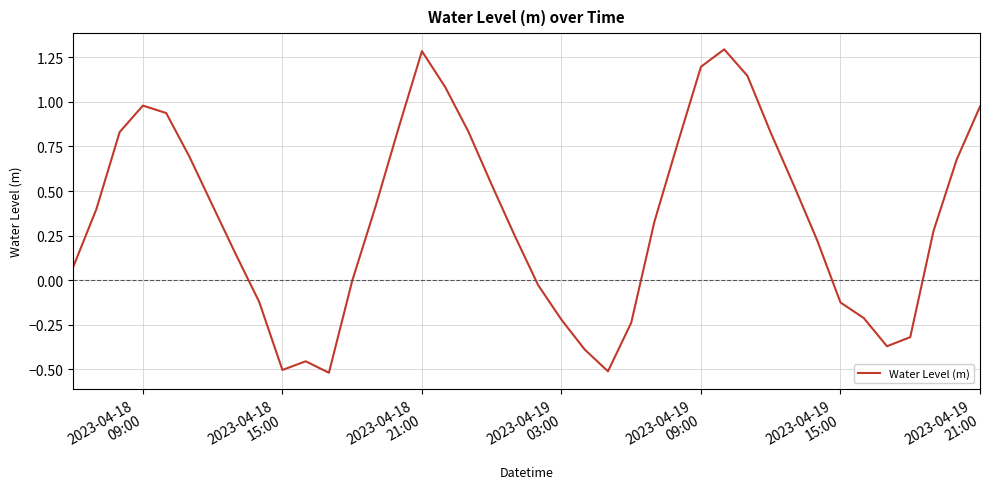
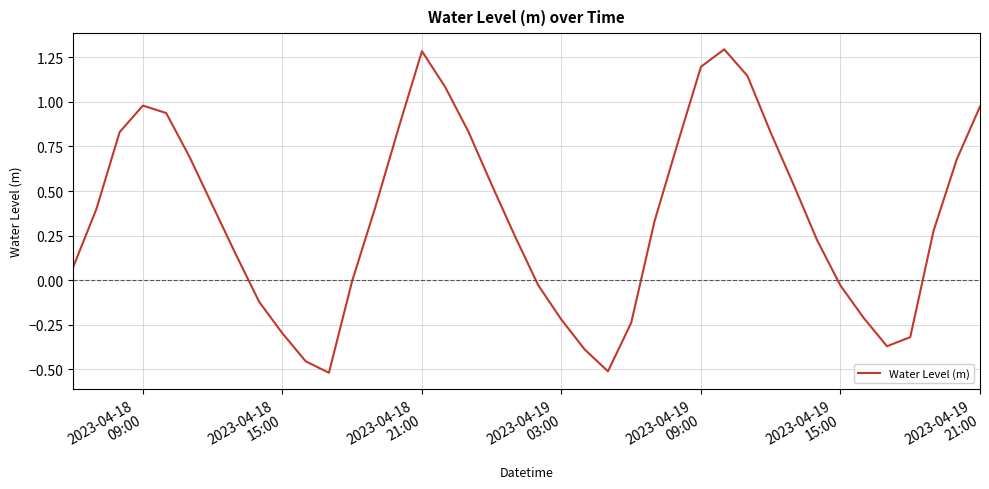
2023-04-18 15:00: -0.50 -> -0.30
2023-04-19 15:00: -0.13 -> -0.03
